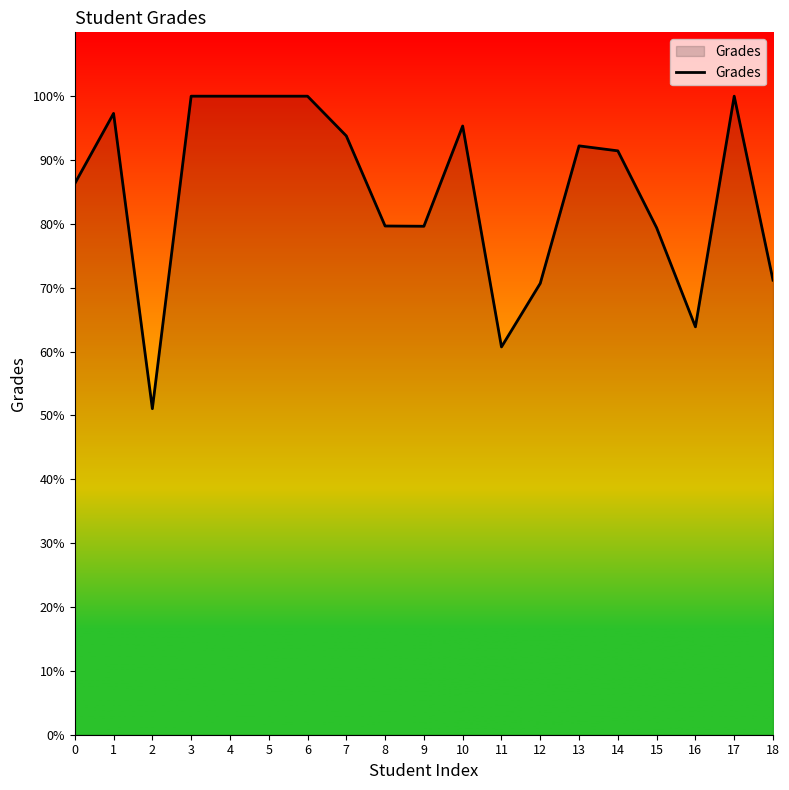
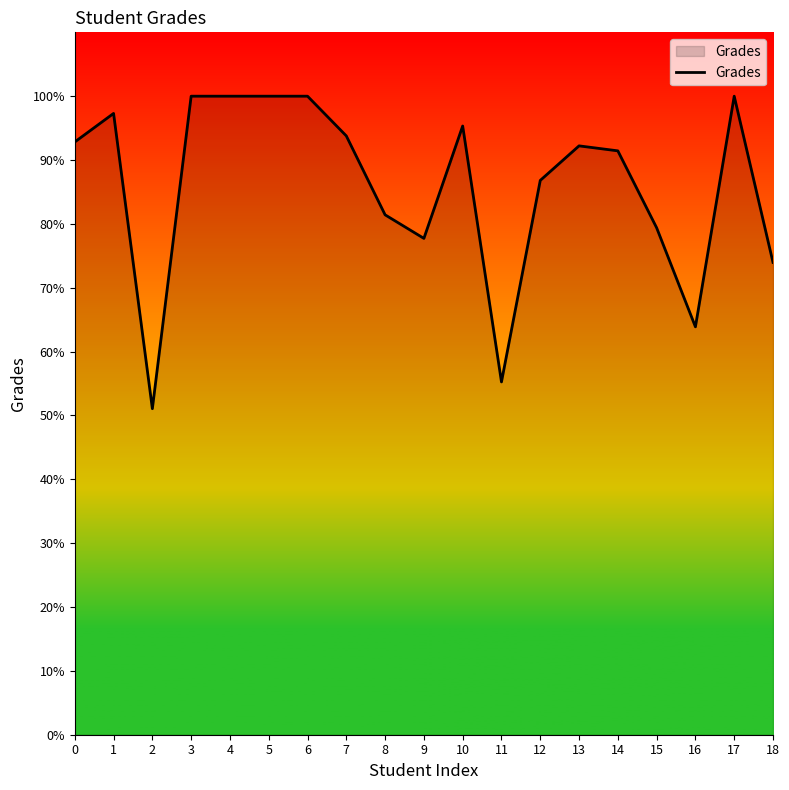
0: 86% -> 93%
8: 80% -> 81%
9: 80% -> 78%
11: 61% -> 55%
12: 71% -> 87%
18: 71% -> 74%
